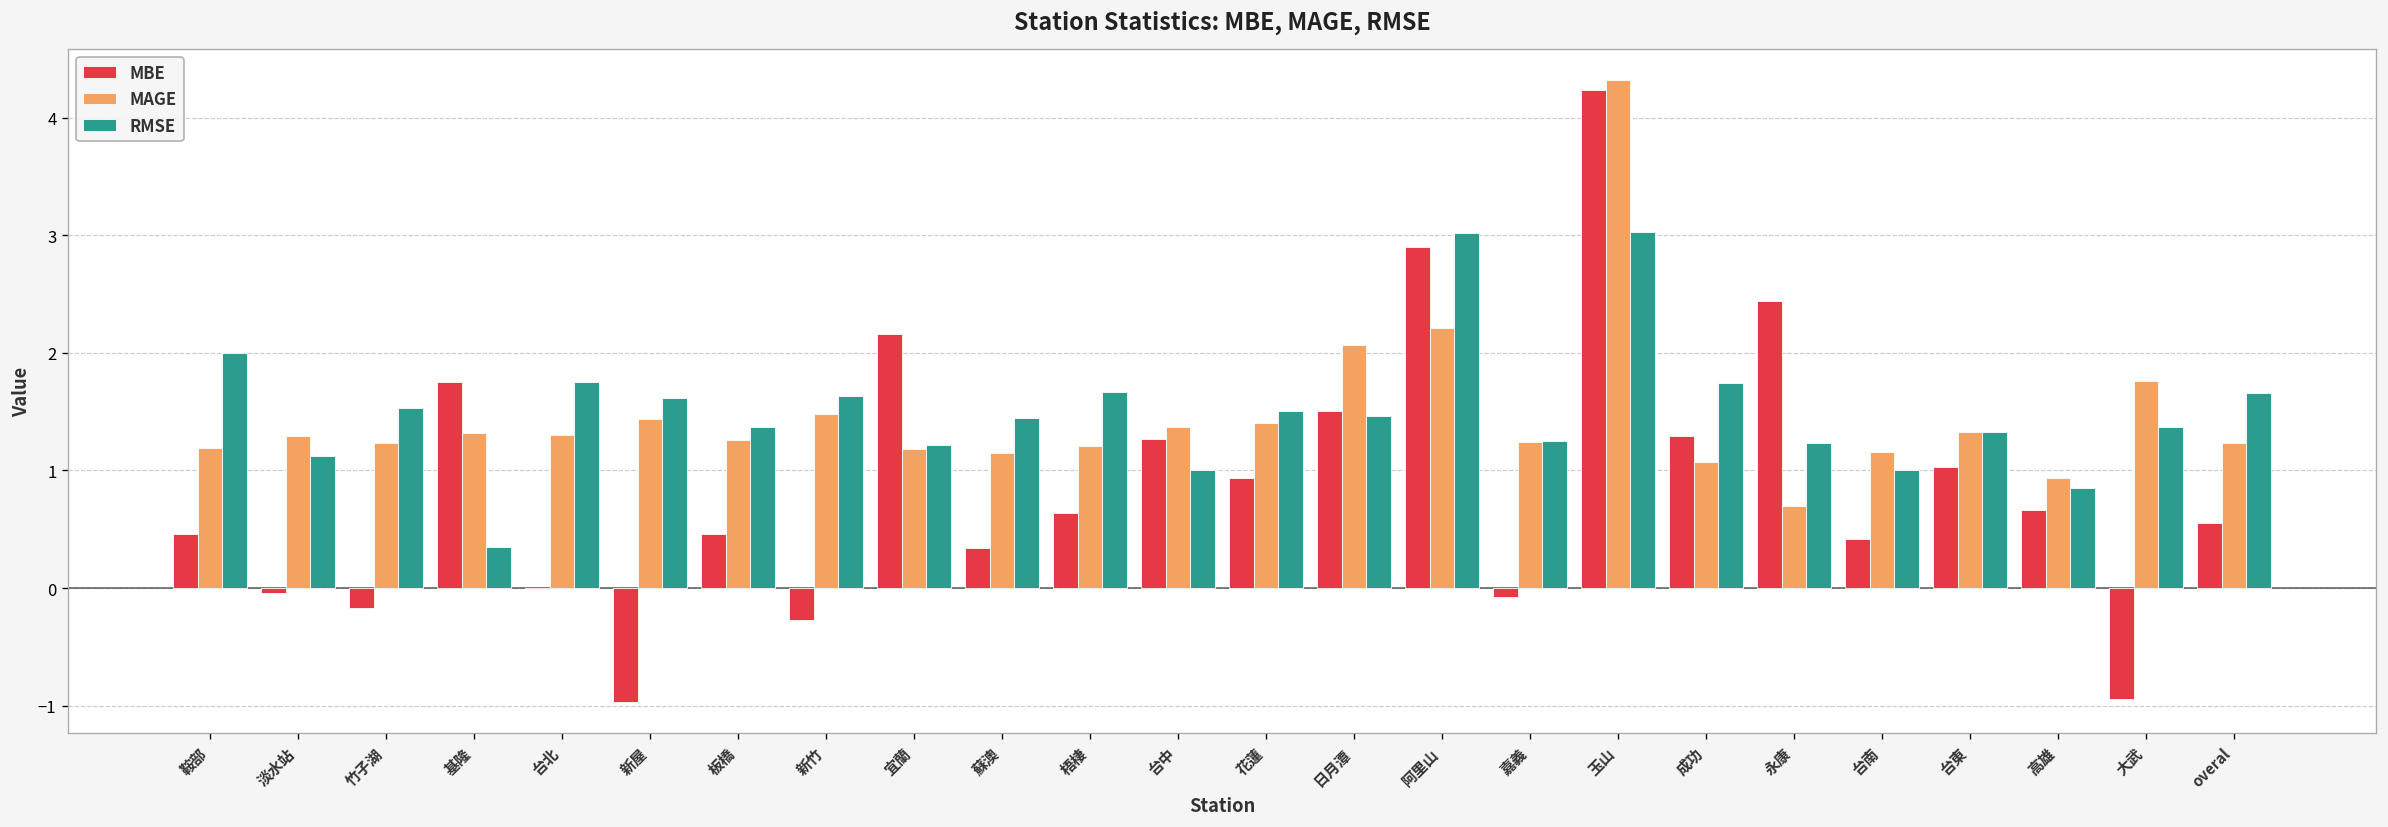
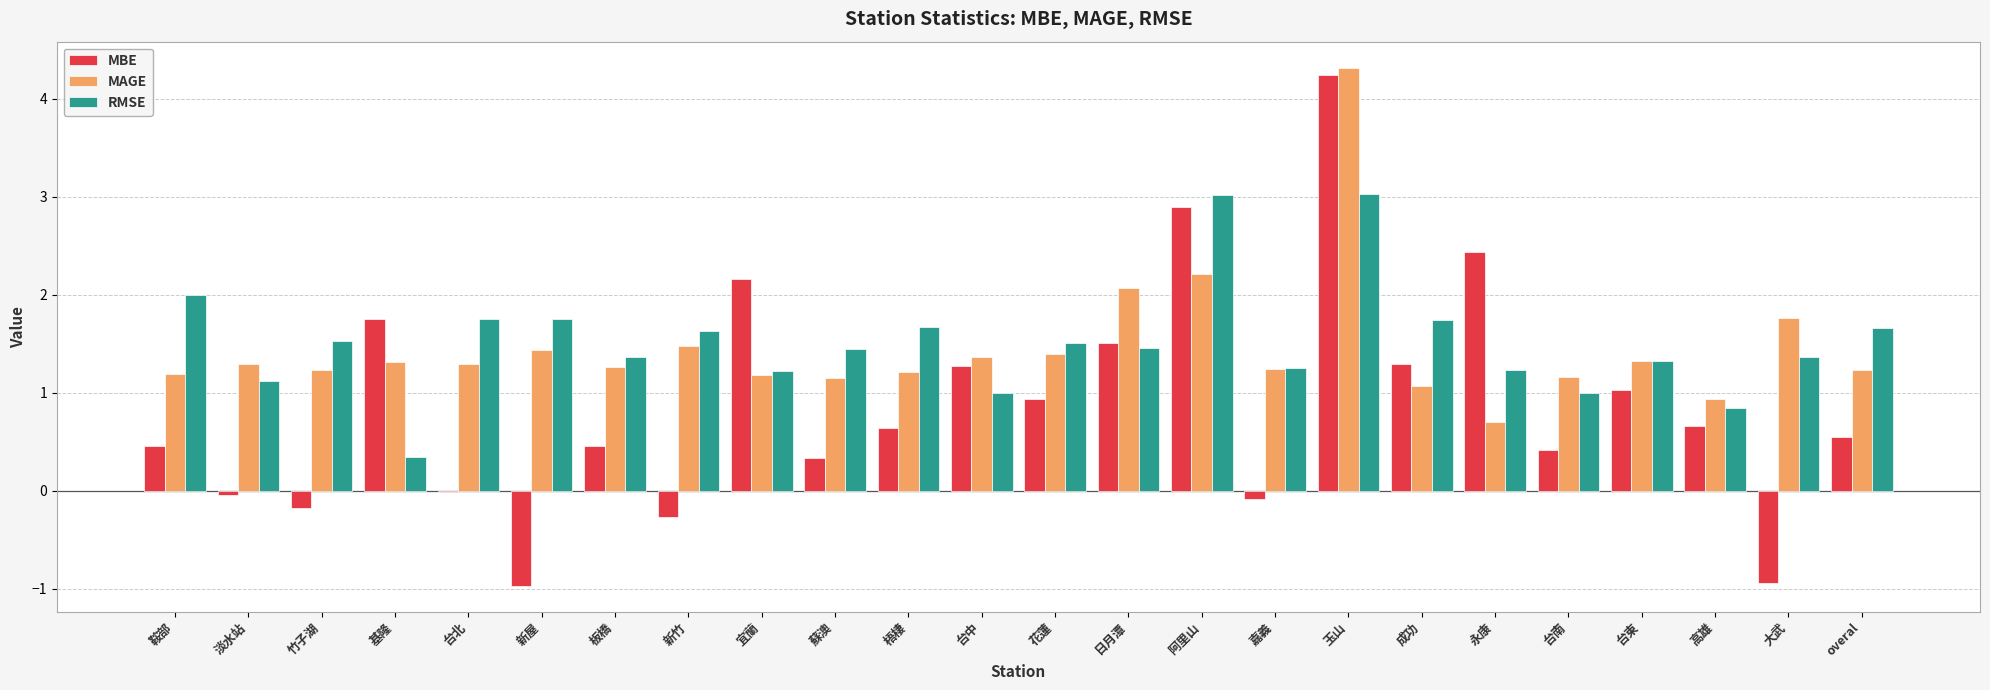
RMSE, 新屋: 1.6 -> 1.8
